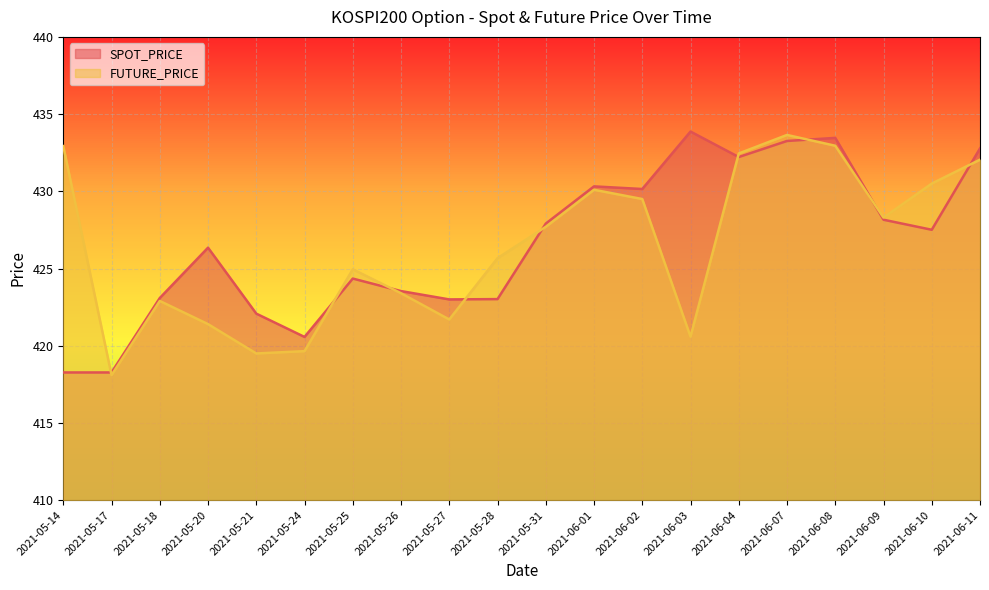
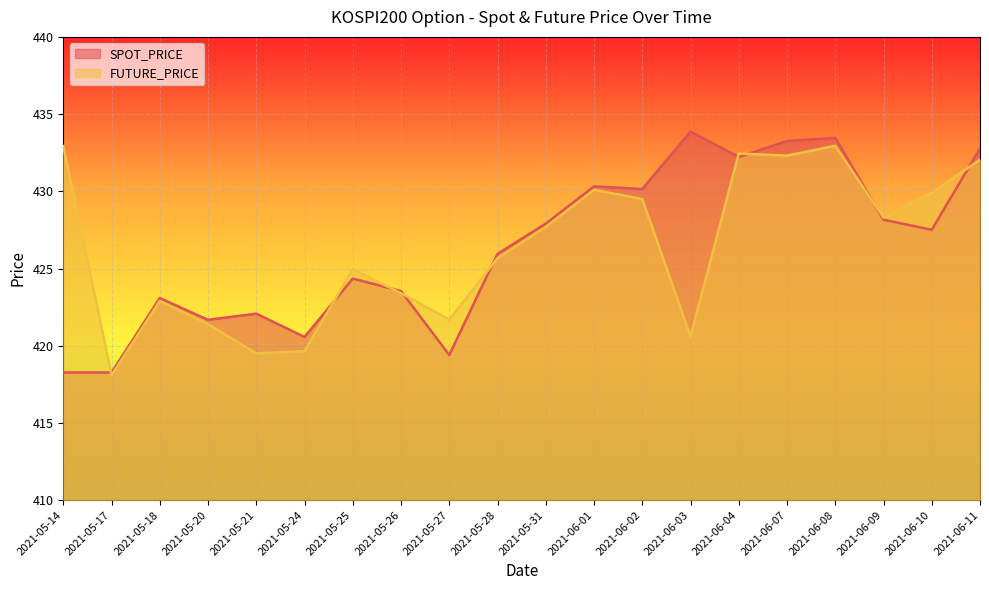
SPOT_PRICE, 2021-05-20: 426.4 -> 421.7
SPOT_PRICE, 2021-05-27: 423.0 -> 419.4
SPOT_PRICE, 2021-05-28: 423.0 -> 426.0
FUTURE_PRICE, 2021-06-07: 433.7 -> 432.3
FUTURE_PRICE, 2021-06-10: 430.5 -> 429.9
